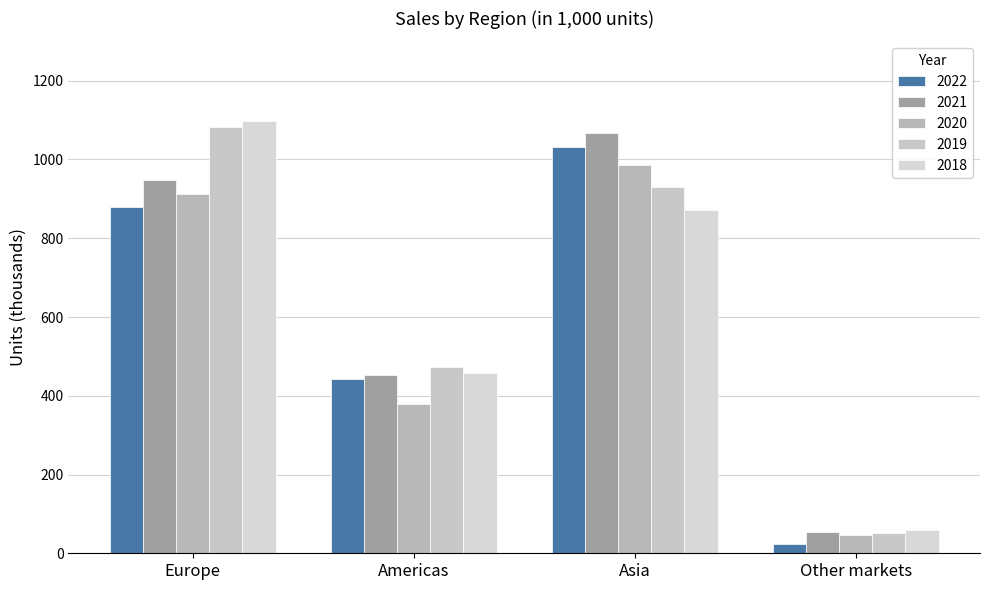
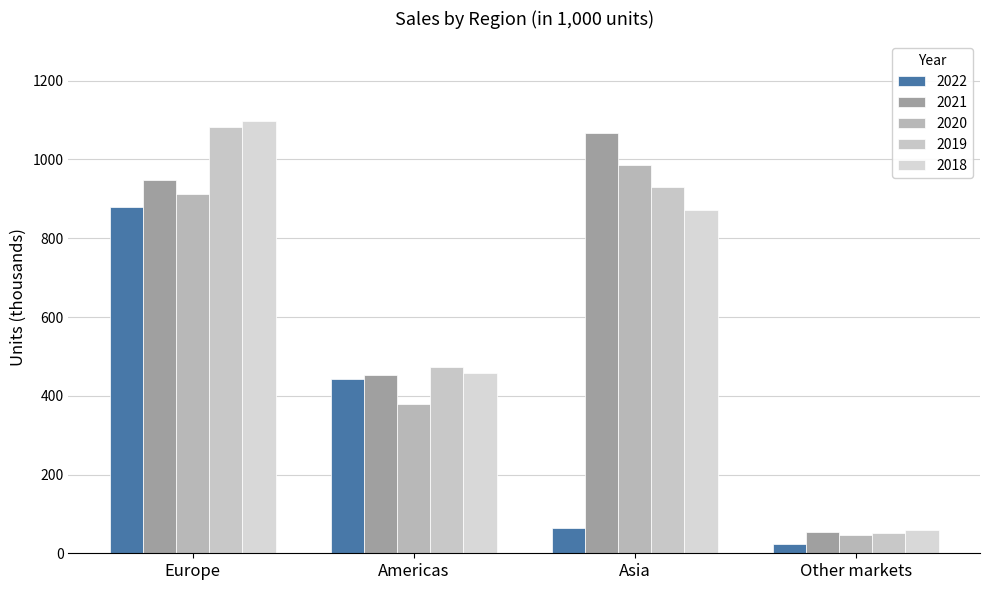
2022, Asia: 1030 -> 60
